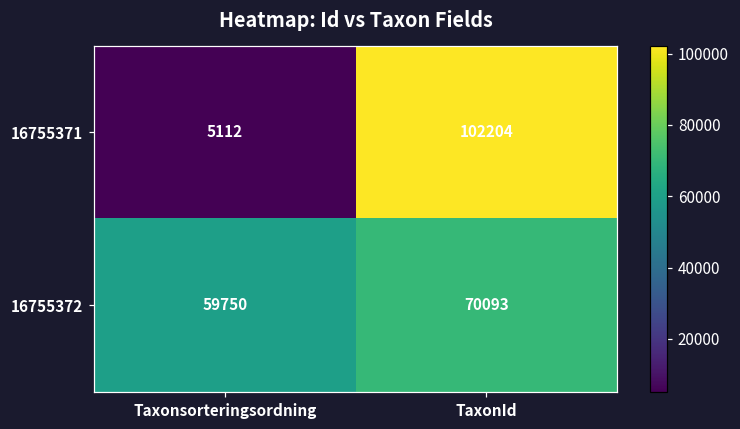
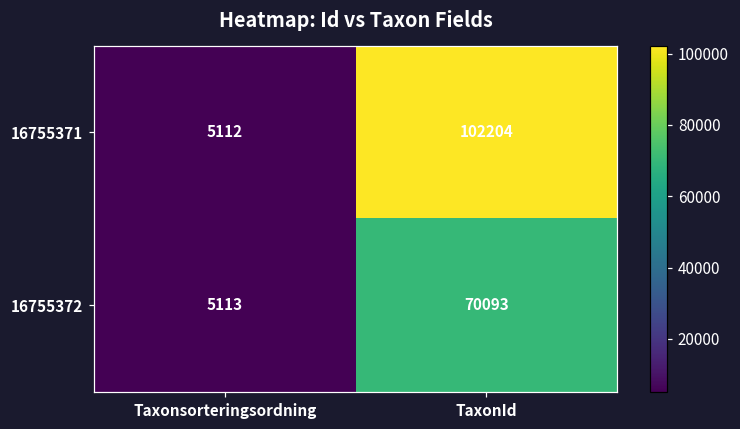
16755372, Taxonsorteringsordning: 59750 -> 5113
